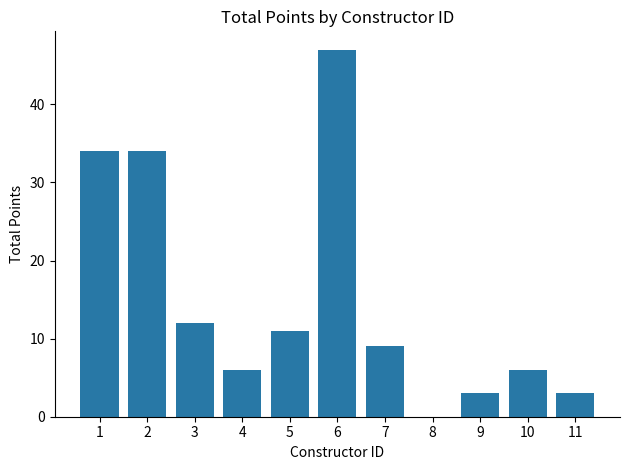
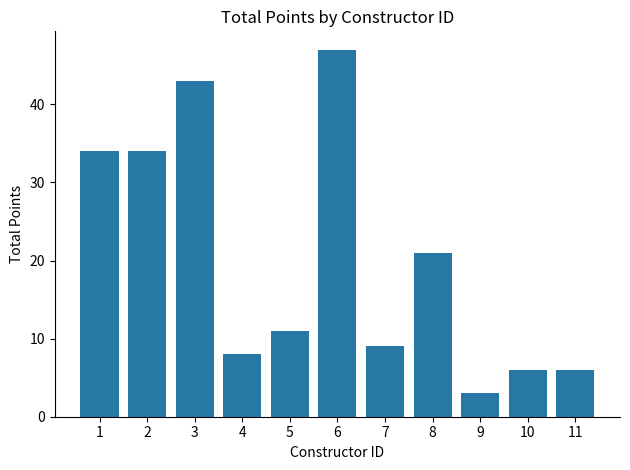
3: 12 -> 43
4: 6 -> 8
8: 0 -> 21
11: 3 -> 6
